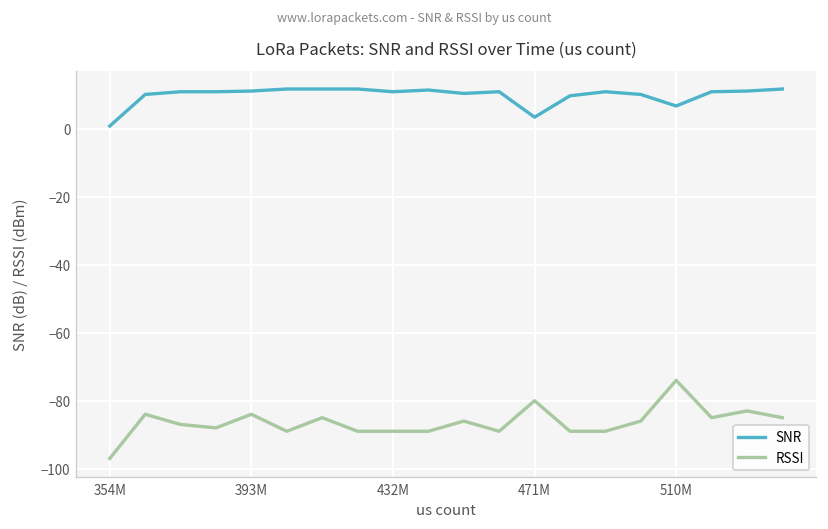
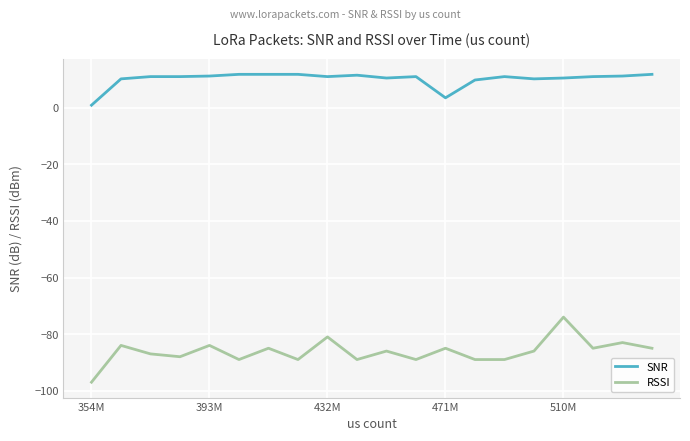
RSSI, 432M: -89 -> -81
RSSI, 471M: -80 -> -85
SNR, 510M: 7 -> 11
